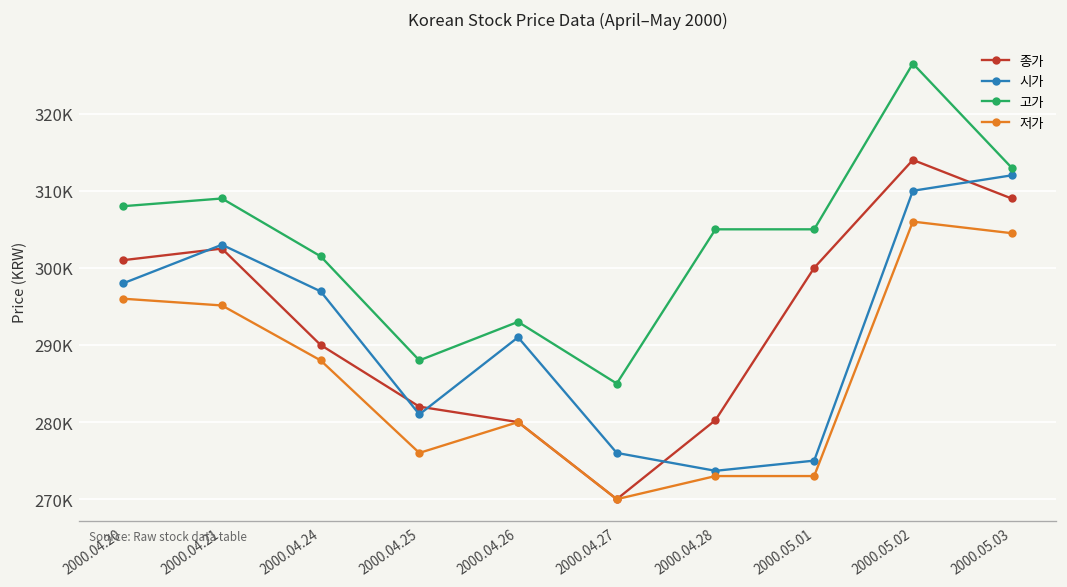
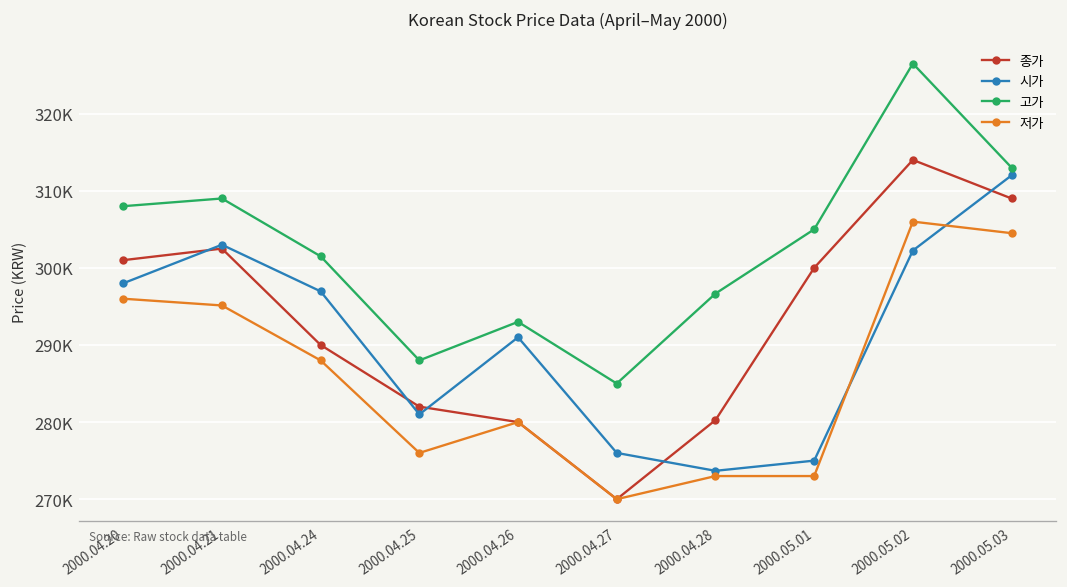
고가, 2000.04.28: 305000 -> 297000
시가, 2000.05.02: 310000 -> 302000
